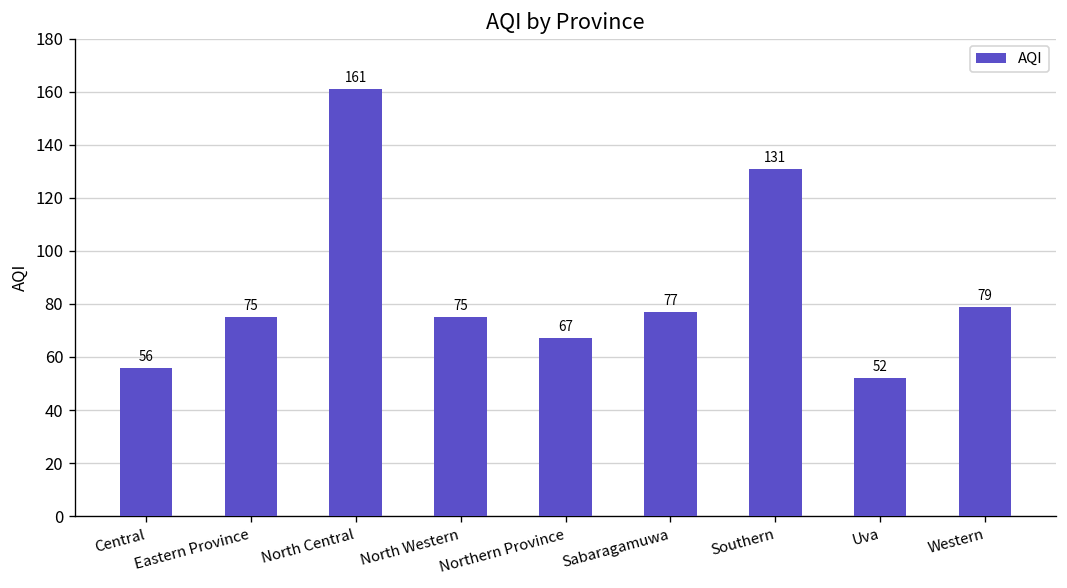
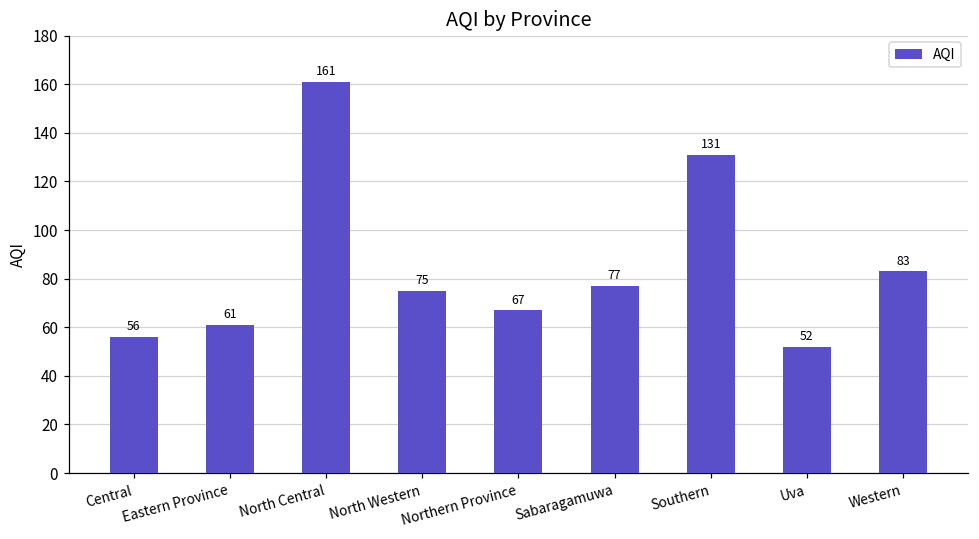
Eastern Province: 75 -> 61
Western: 79 -> 83
